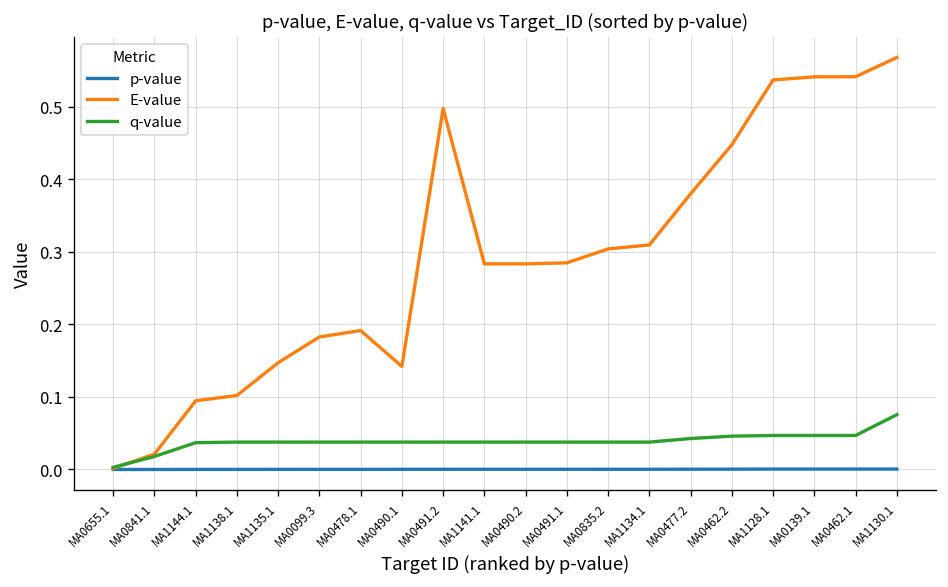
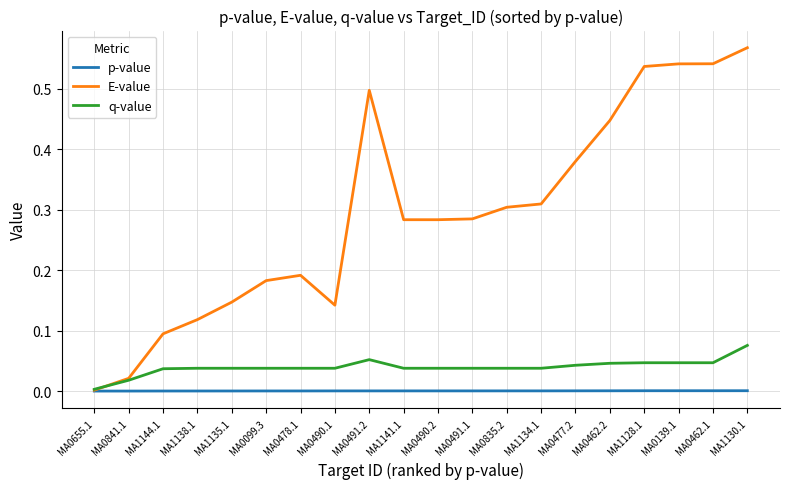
E-value, MA1138.1: 0.10 -> 0.12
q-value, MA0491.2: 0.04 -> 0.05
